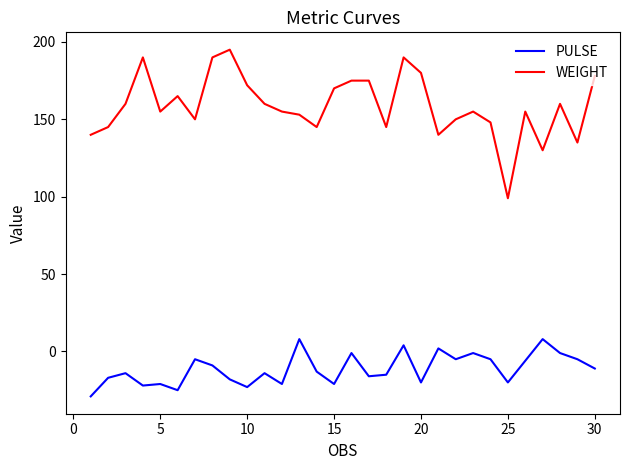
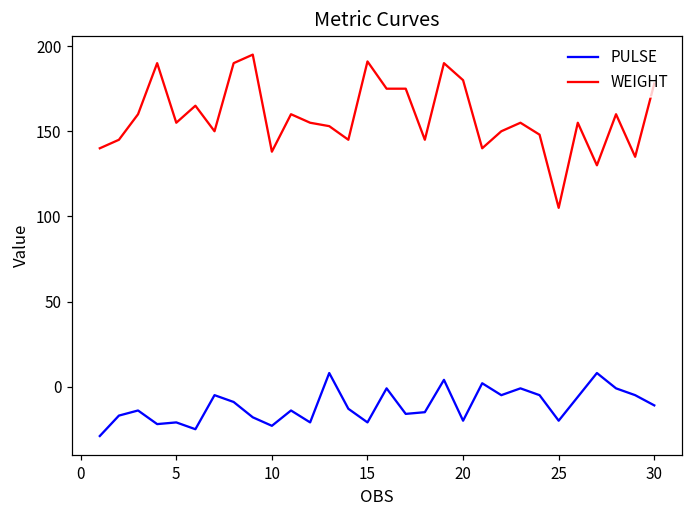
WEIGHT, 10: 172 -> 138
WEIGHT, 15: 170 -> 191
WEIGHT, 25: 99 -> 105
